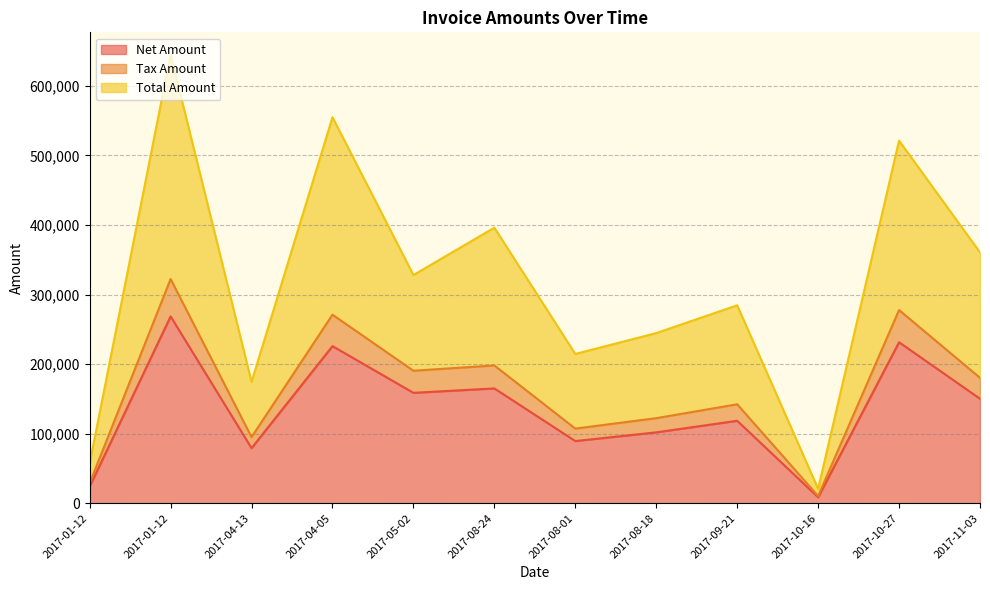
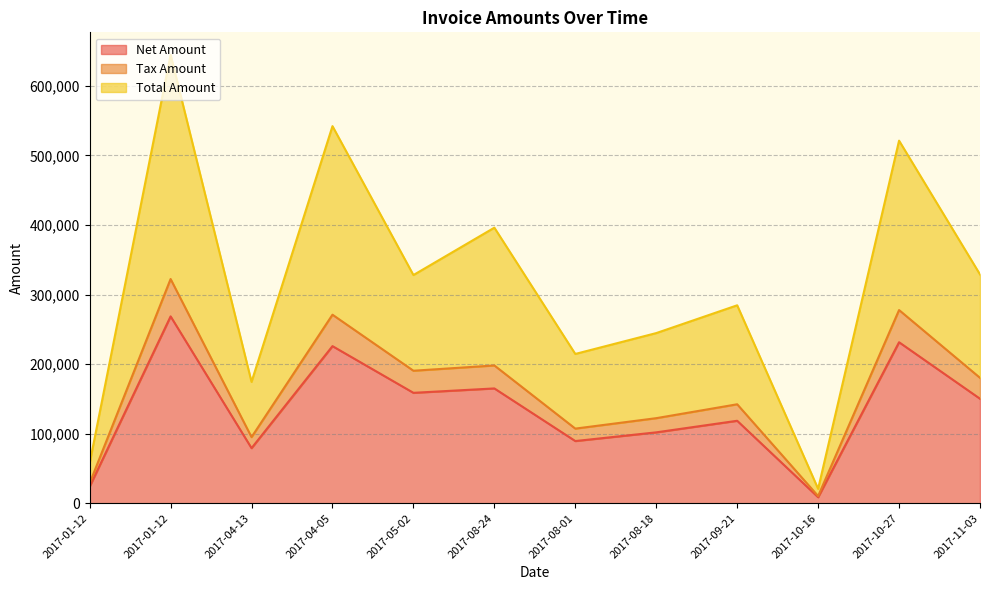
Total Amount, 2017-04-05: 280,000 -> 270,000
Total Amount, 2017-11-03: 180,000 -> 150,000
